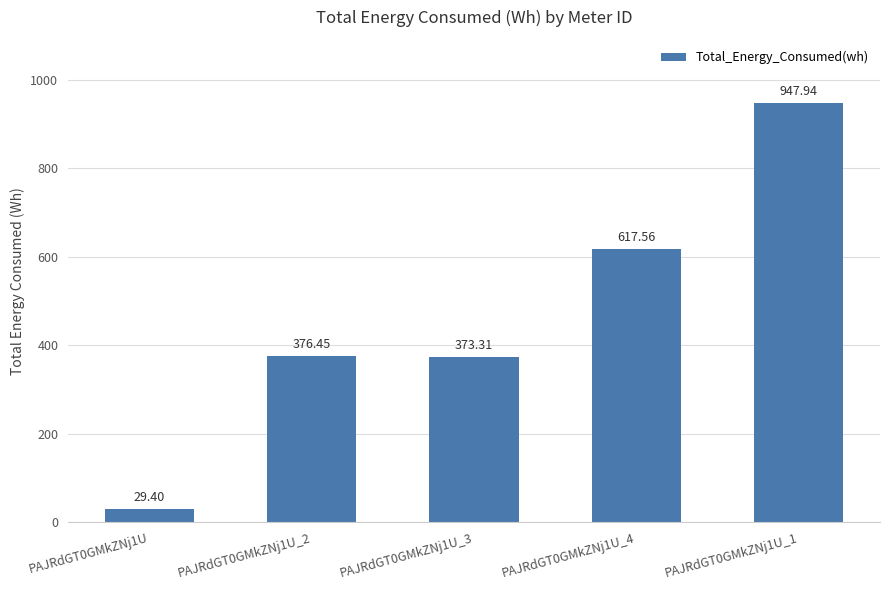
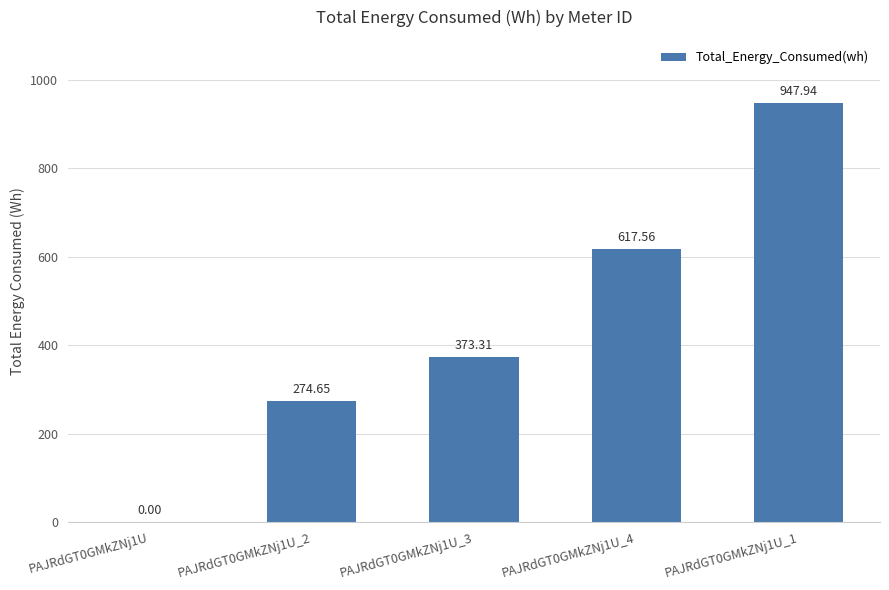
PAJRdGT0GMkZNj1U: 29.40 -> 0.00
PAJRdGT0GMkZNj1U_2: 376.45 -> 274.65
